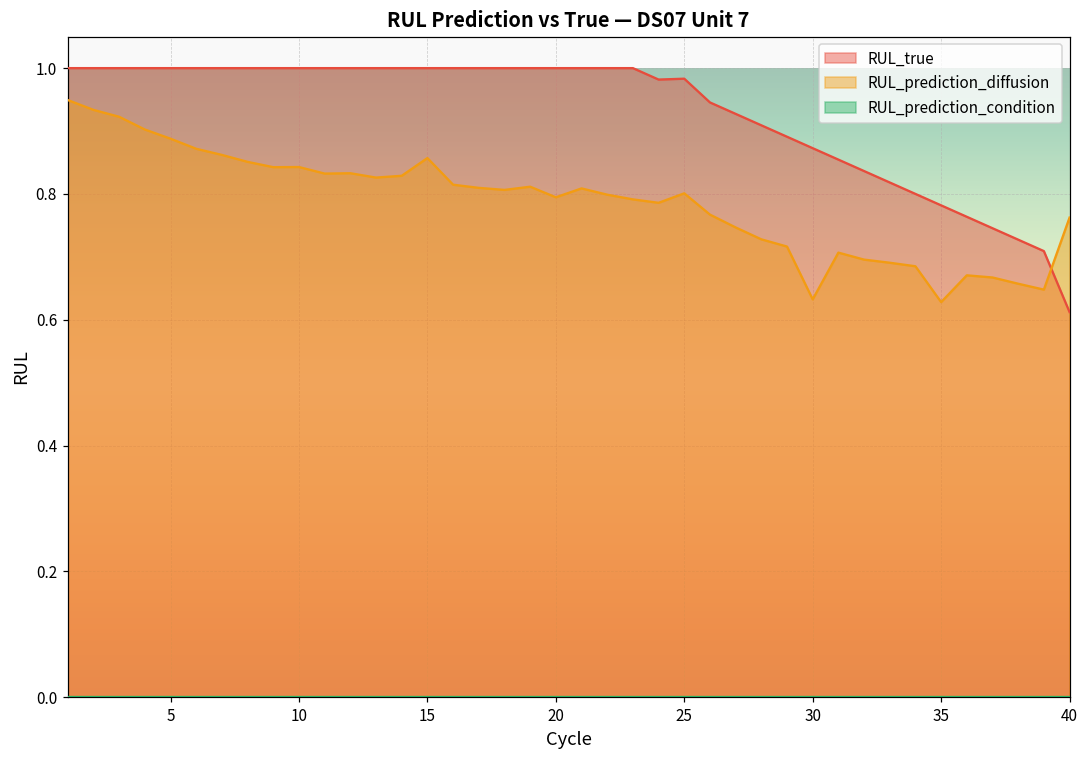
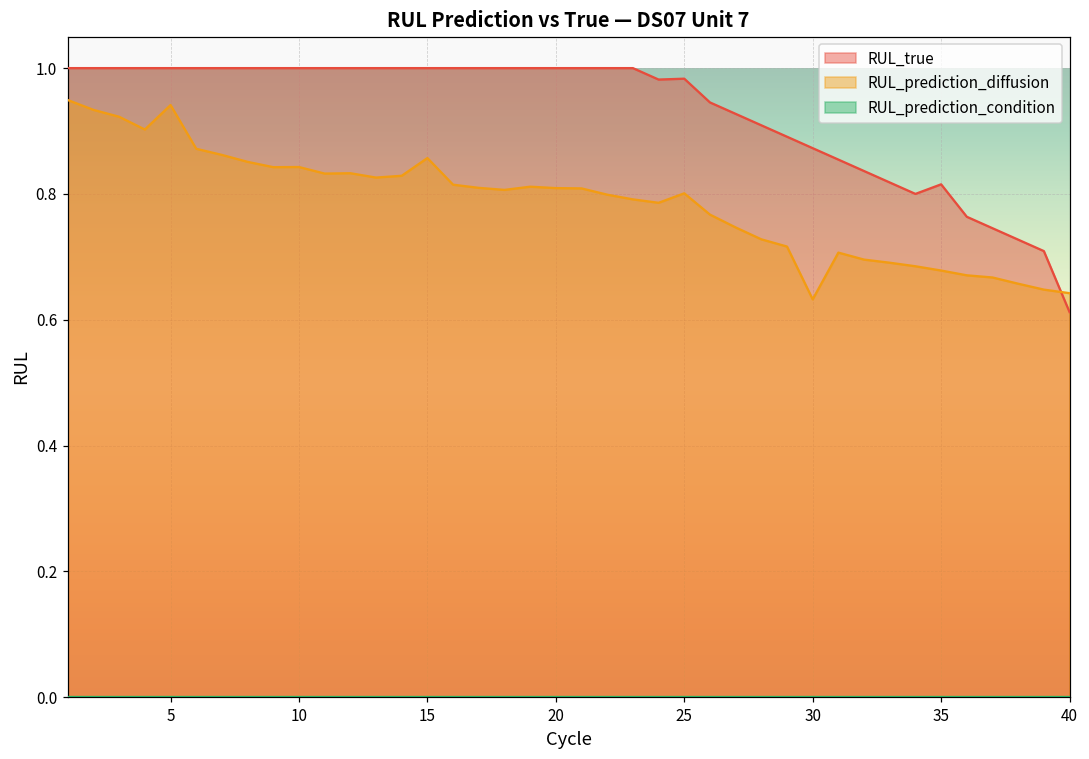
RUL_prediction_diffusion, 5: 0.89 -> 0.94
RUL_prediction_diffusion, 20: 0.79 -> 0.81
RUL_true, 35: 0.78 -> 0.82
RUL_prediction_diffusion, 35: 0.63 -> 0.68
RUL_prediction_diffusion, 40: 0.76 -> 0.64
